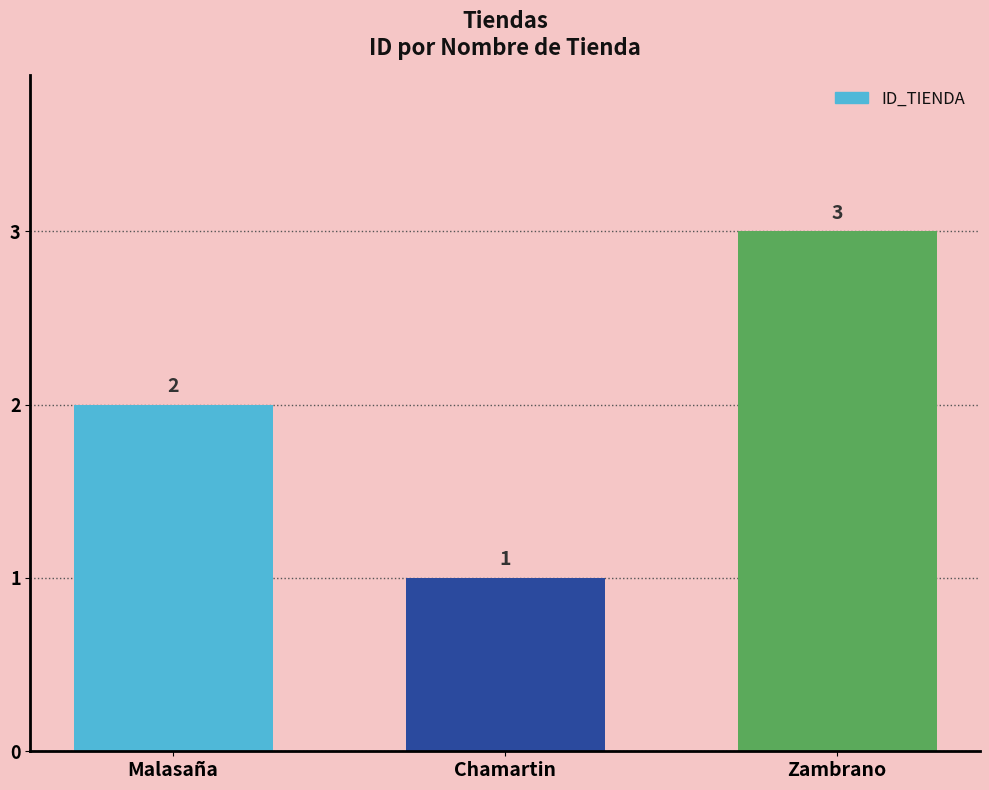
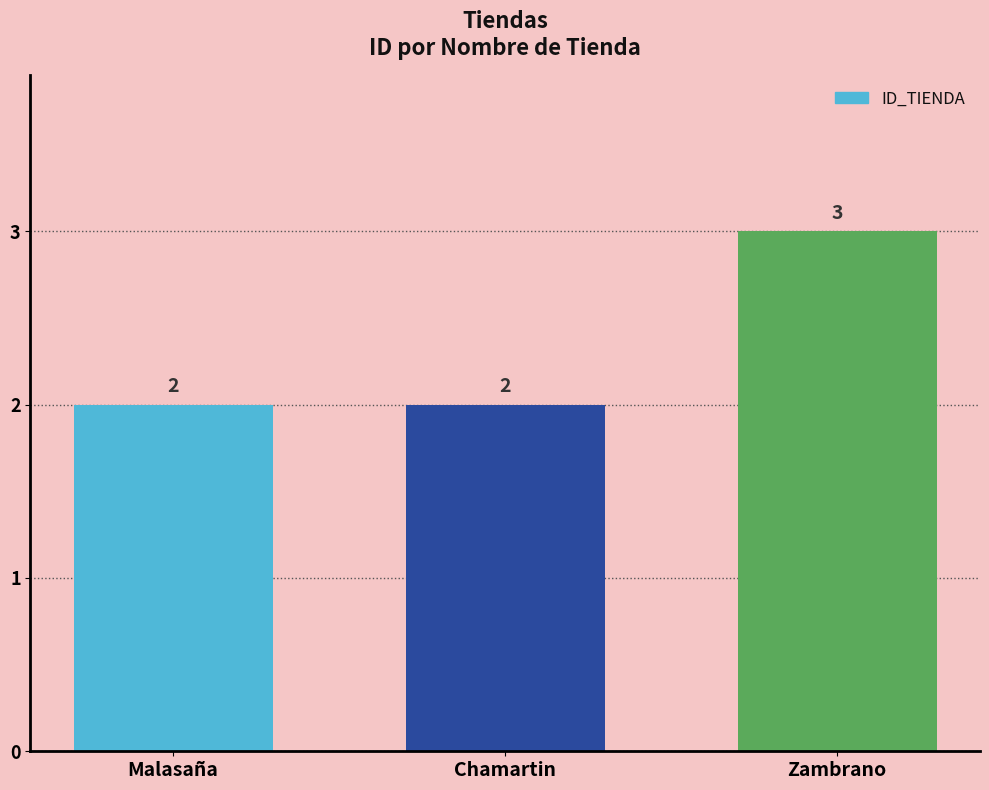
Chamartin: 1 -> 2
